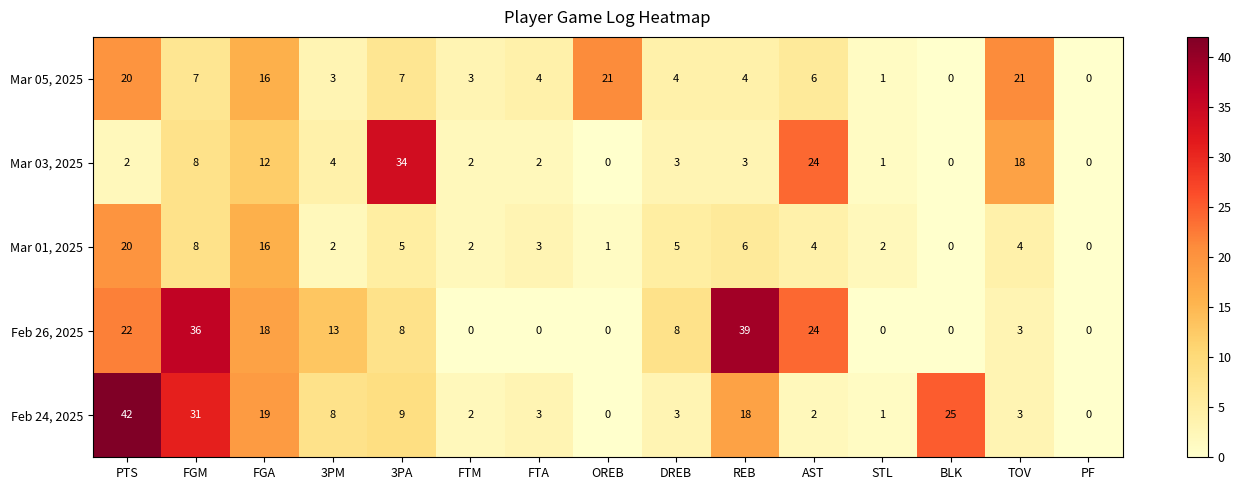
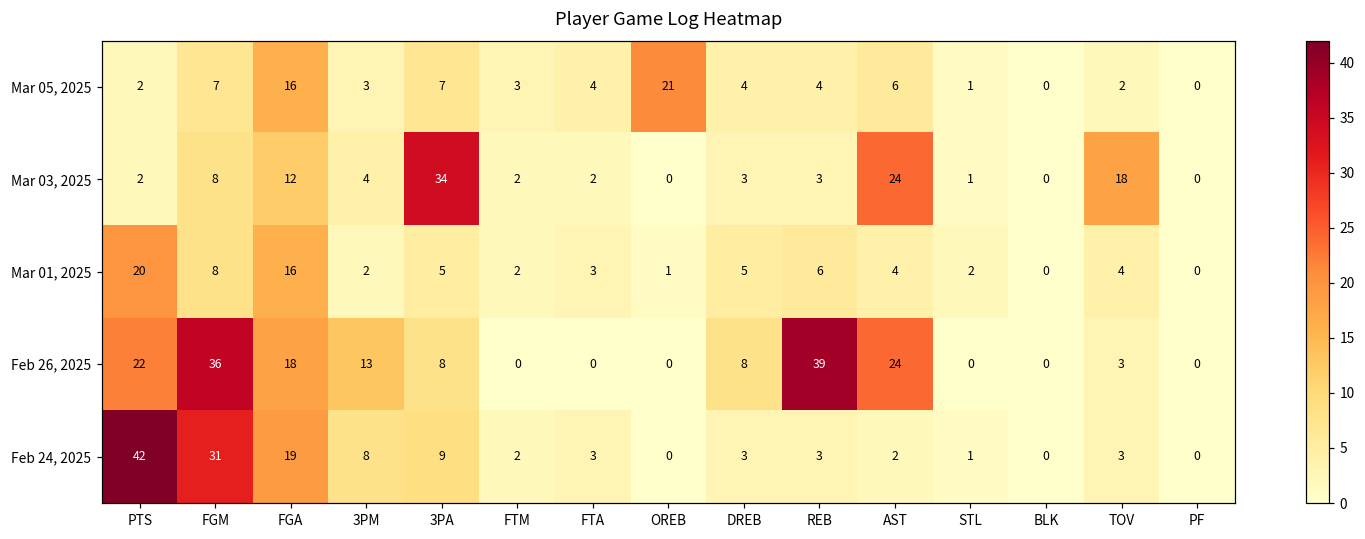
Mar 05, 2025, PTS: 20 -> 2
Mar 05, 2025, TOV: 21 -> 2
Feb 24, 2025, REB: 18 -> 3
Feb 24, 2025, BLK: 25 -> 0
